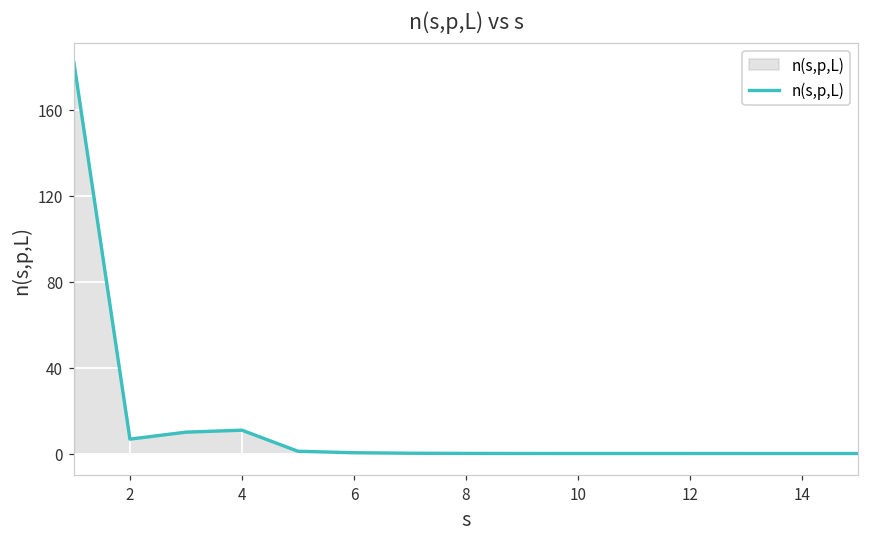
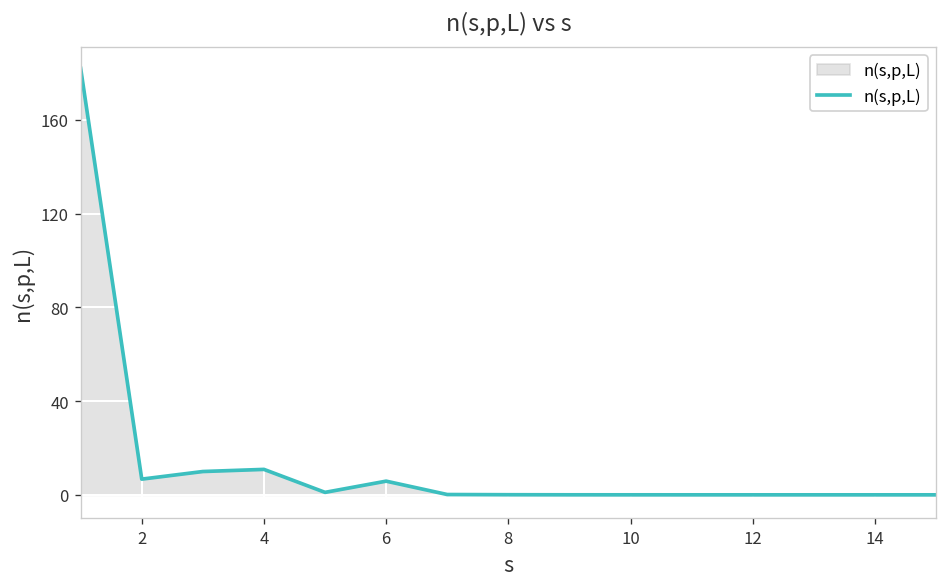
6: 0 -> 6
